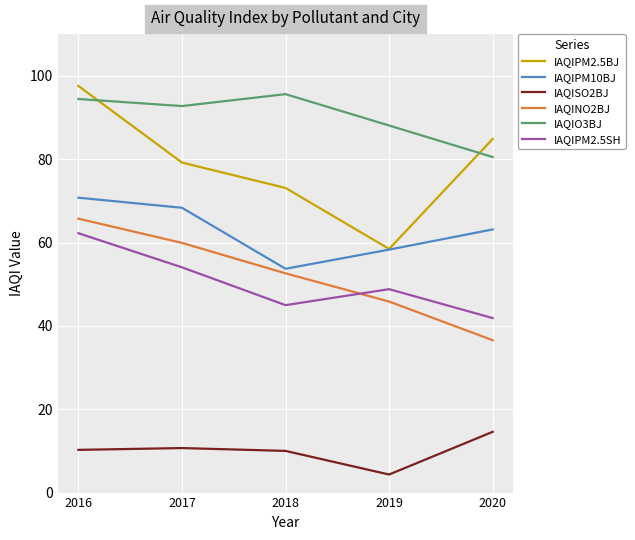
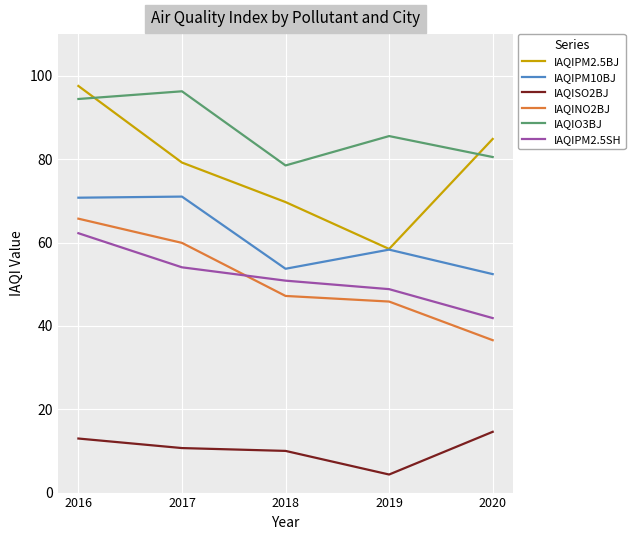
IAQISO2BJ, 2016: 10 -> 13
IAQIPM10BJ, 2017: 68 -> 71
IAQIO3BJ, 2017: 93 -> 96
IAQIPM2.5BJ, 2018: 73 -> 70
IAQINO2BJ, 2018: 53 -> 47
IAQIO3BJ, 2018: 96 -> 78
IAQIPM2.5SH, 2018: 45 -> 51
IAQIO3BJ, 2019: 88 -> 86
IAQIPM10BJ, 2020: 63 -> 52
